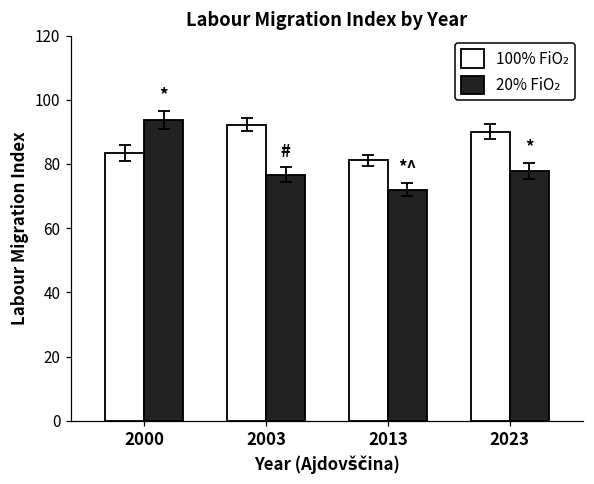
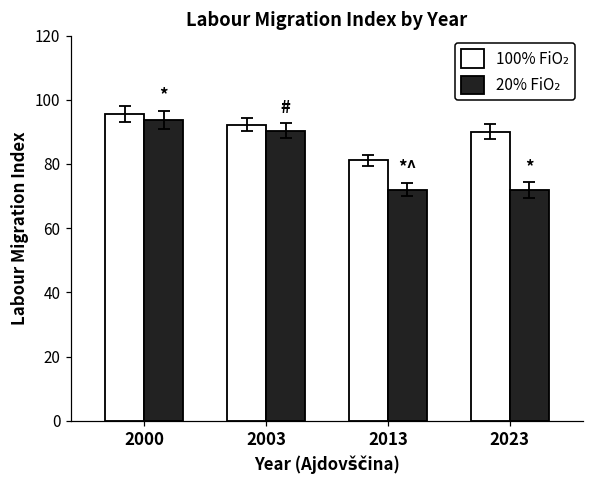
100% FiO₂, 2000: 83 -> 96
20% FiO₂, 2003: 77 -> 90
20% FiO₂, 2023: 78 -> 72
